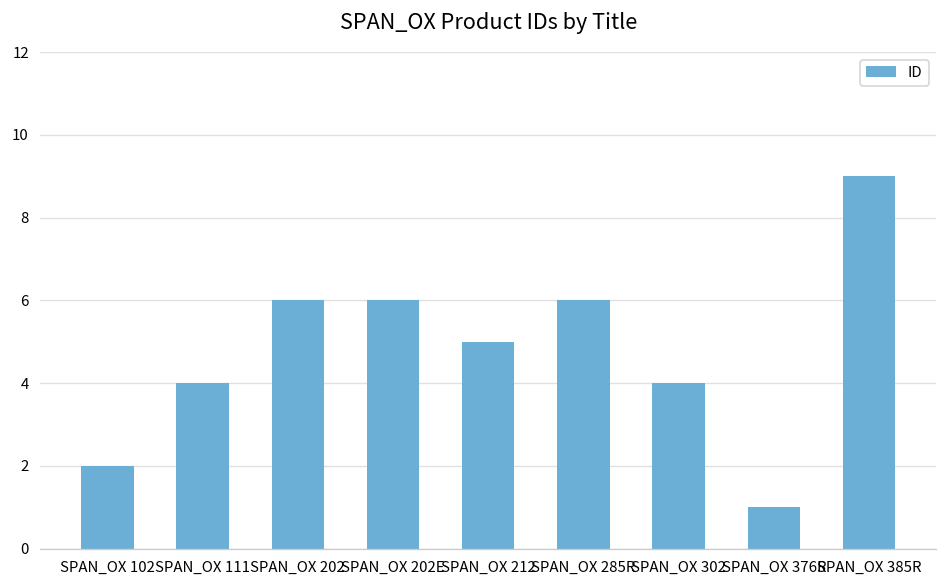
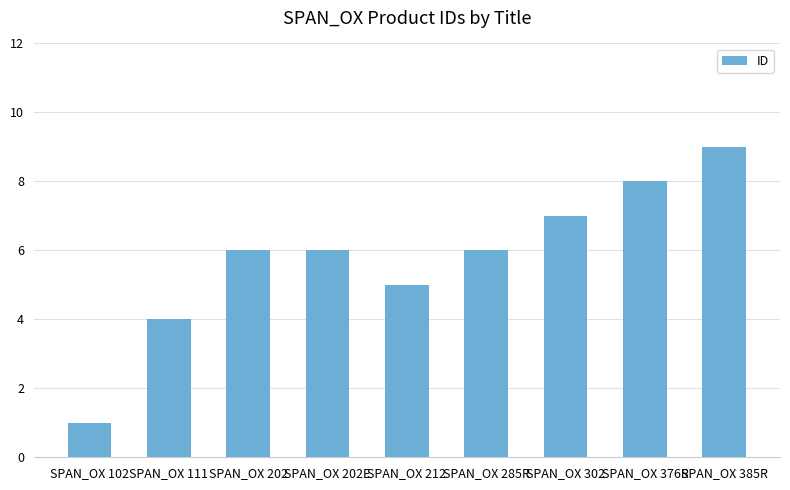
SPAN_OX 102: 2 -> 1
SPAN_OX 302: 4 -> 7
SPAN_OX 376R: 1 -> 8
